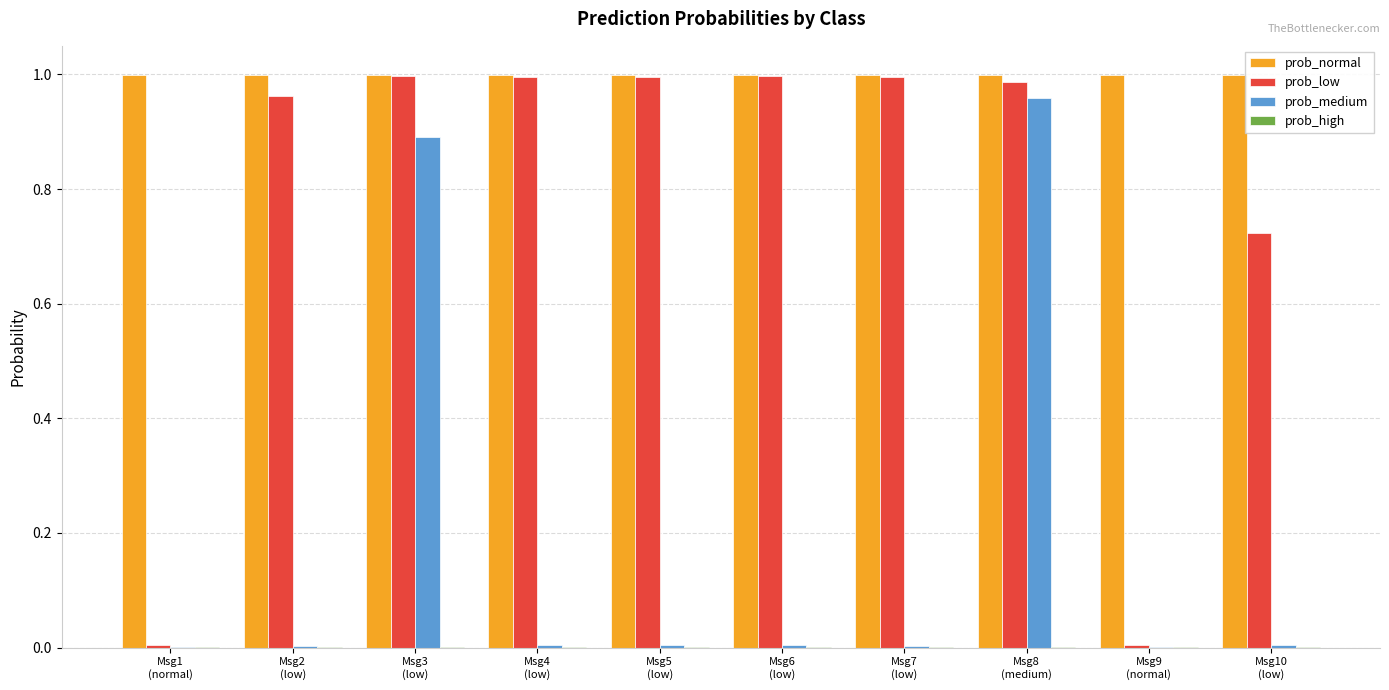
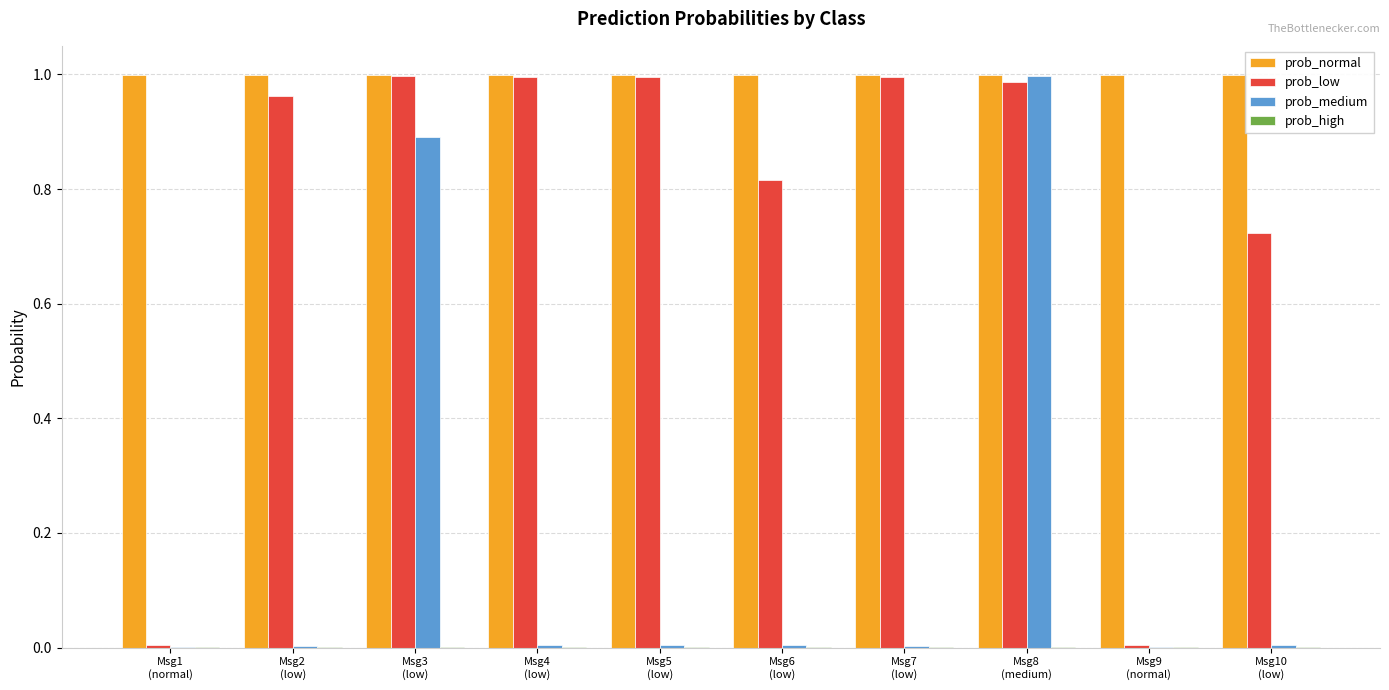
prob_low, Msg6 (low): 1.00 -> 0.82
prob_medium, Msg8 (medium): 0.96 -> 1.00
